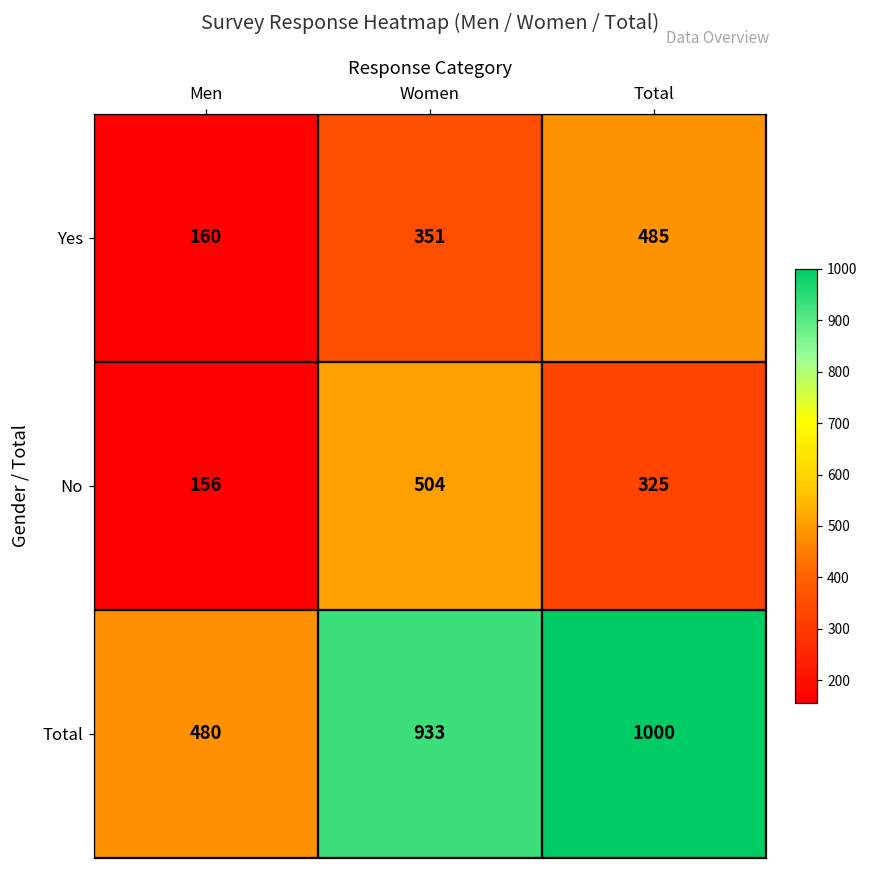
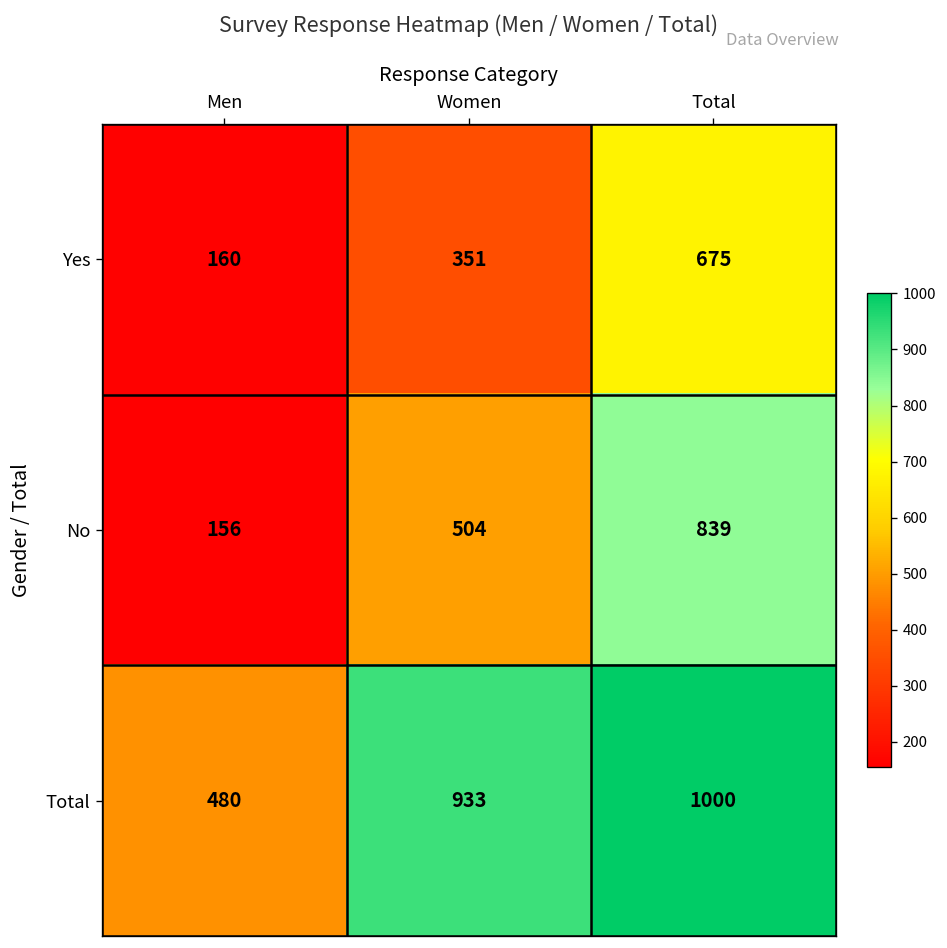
Yes, Total: 485 -> 675
No, Total: 325 -> 839
